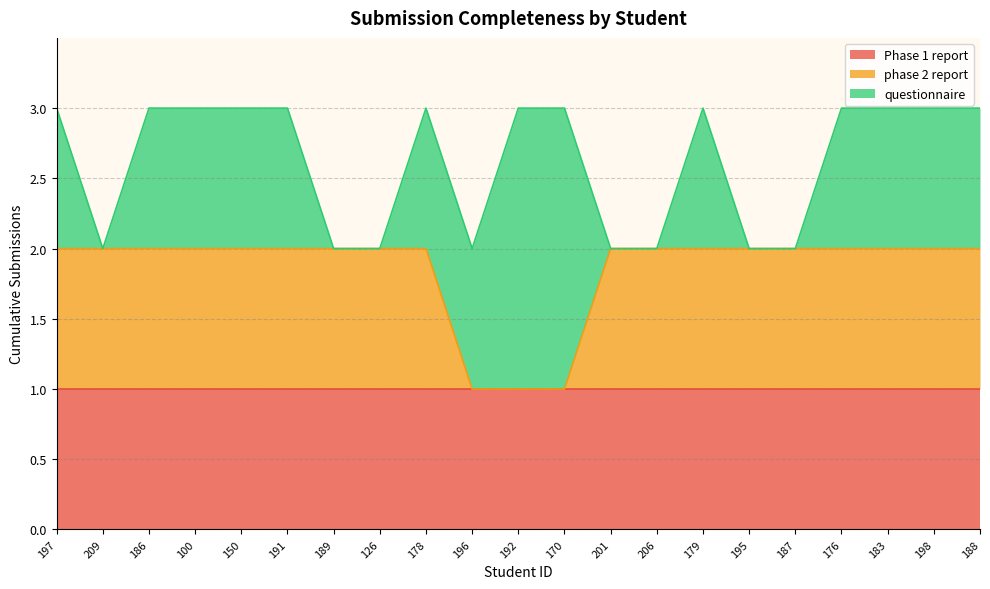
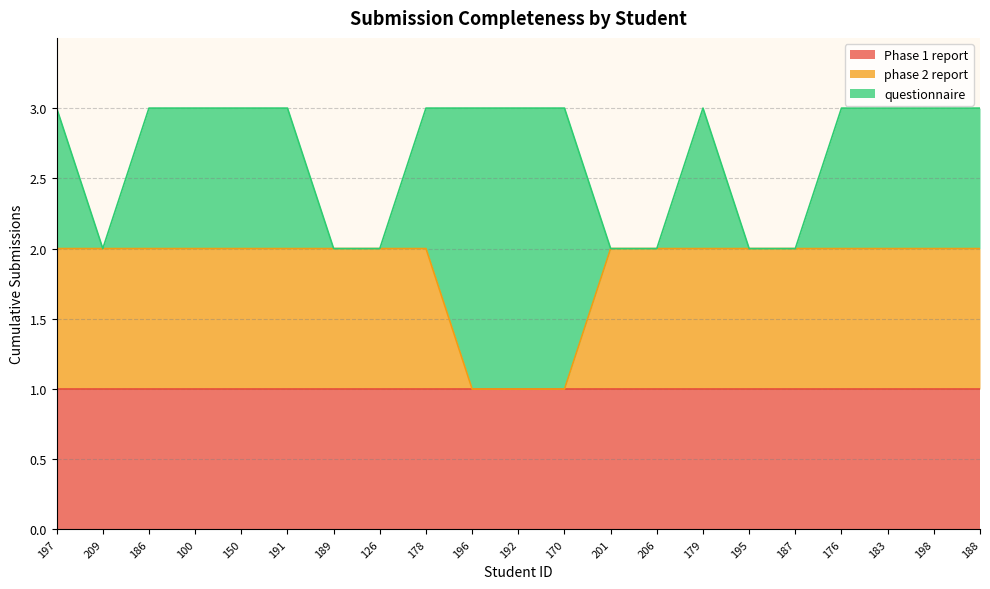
questionnaire, 196: 1 -> 2
